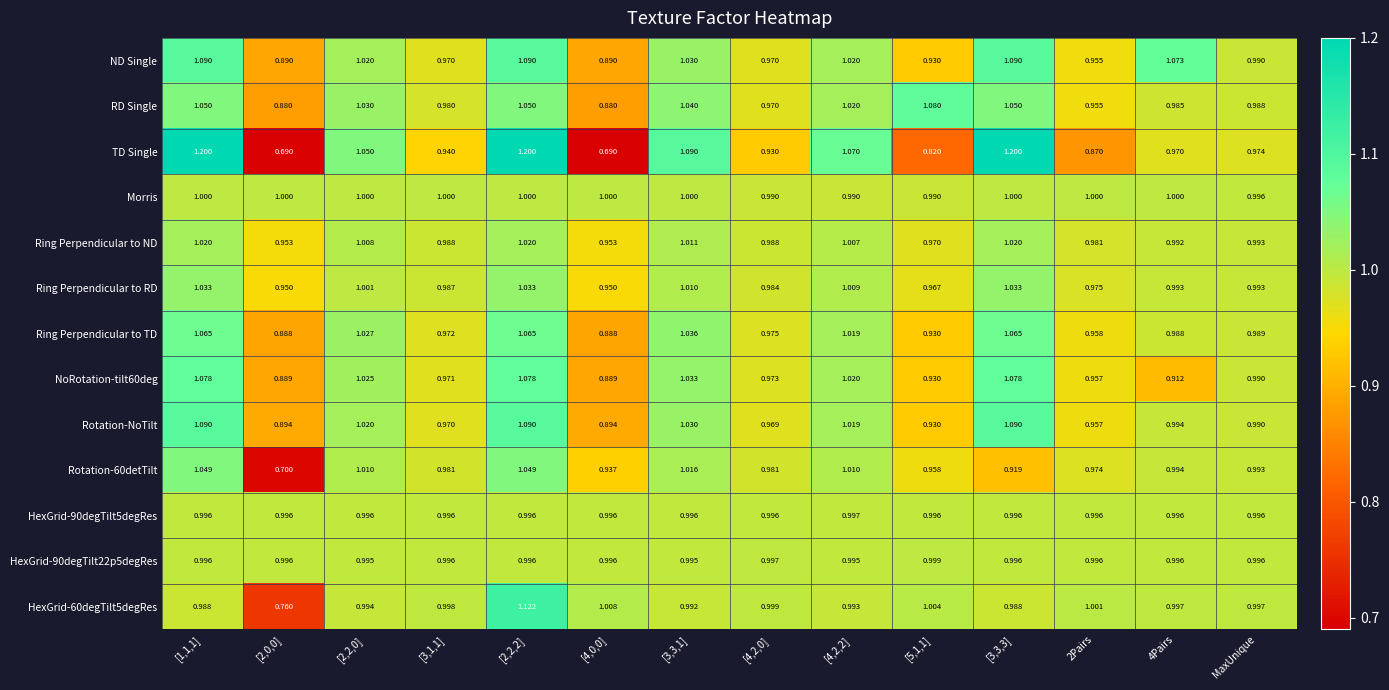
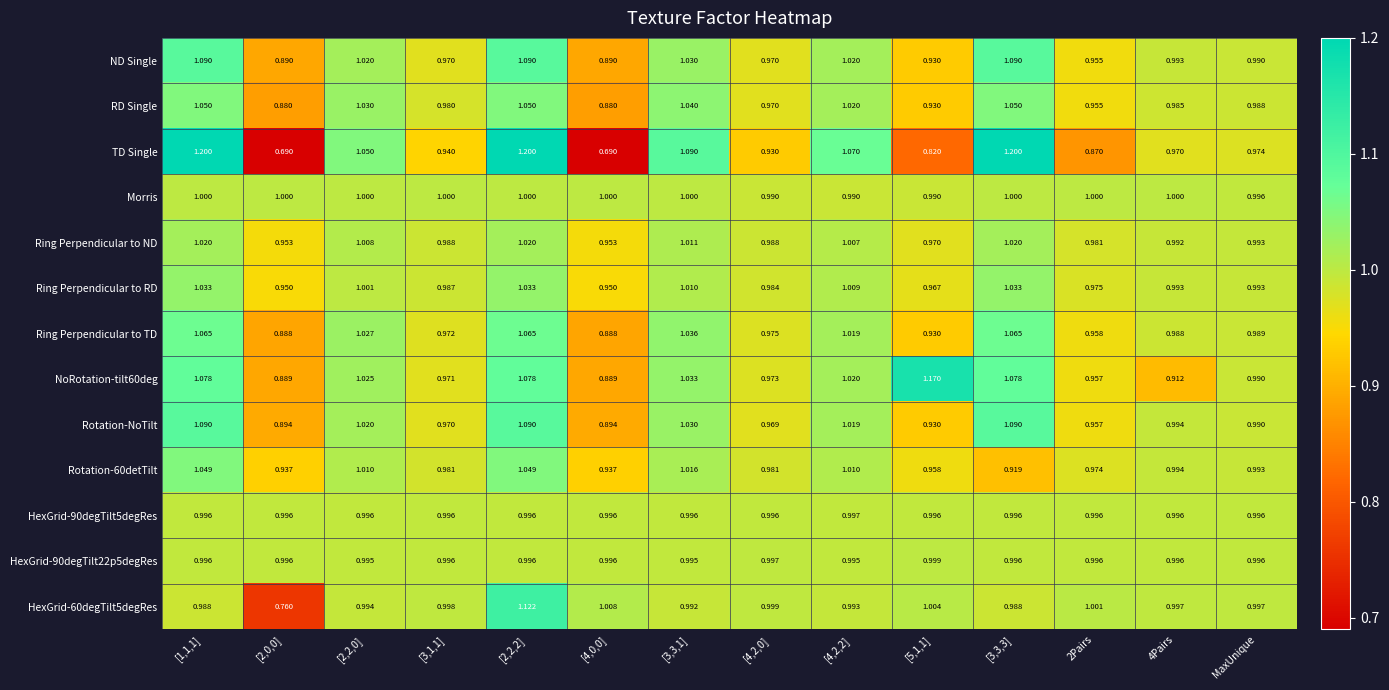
ND Single, 4Pairs: 1.073 -> 0.993
RD Single, [5,1,1]: 1.080 -> 0.930
NoRotation-tilt60deg, [5,1,1]: 0.930 -> 1.170
Rotation-60detTilt, [2,0,0]: 0.700 -> 0.937
